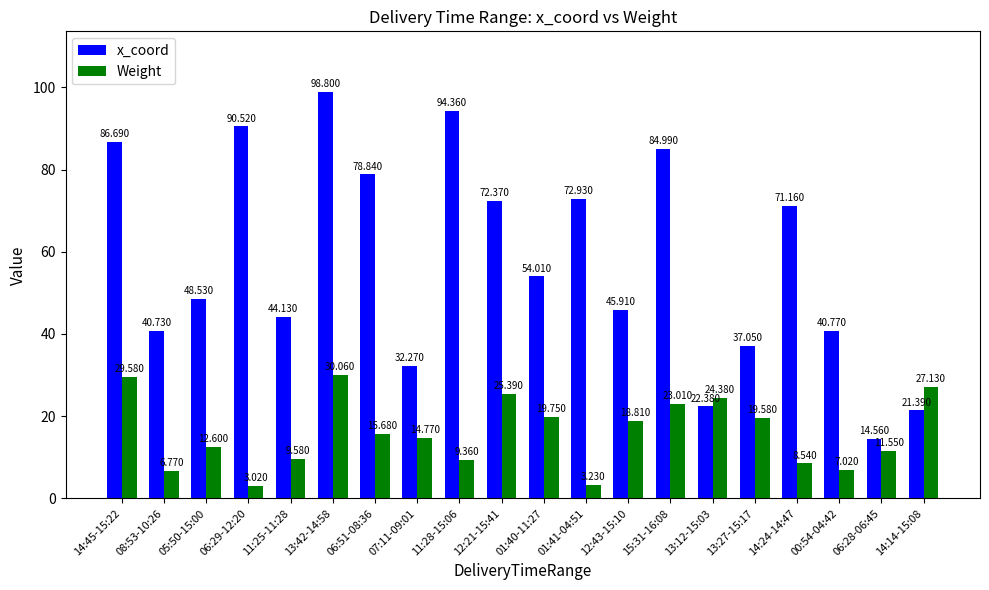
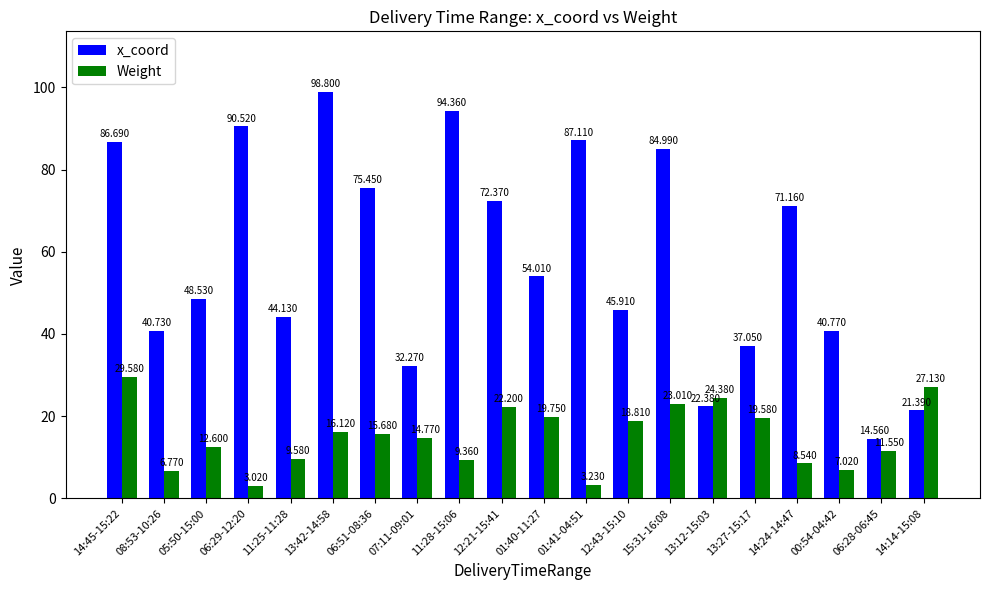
Weight, 13:42-14:58: 30.060 -> 16.120
x_coord, 06:51-08:36: 78.840 -> 75.450
Weight, 12:21-15:41: 25.390 -> 22.200
x_coord, 01:41-04:51: 72.930 -> 87.110
